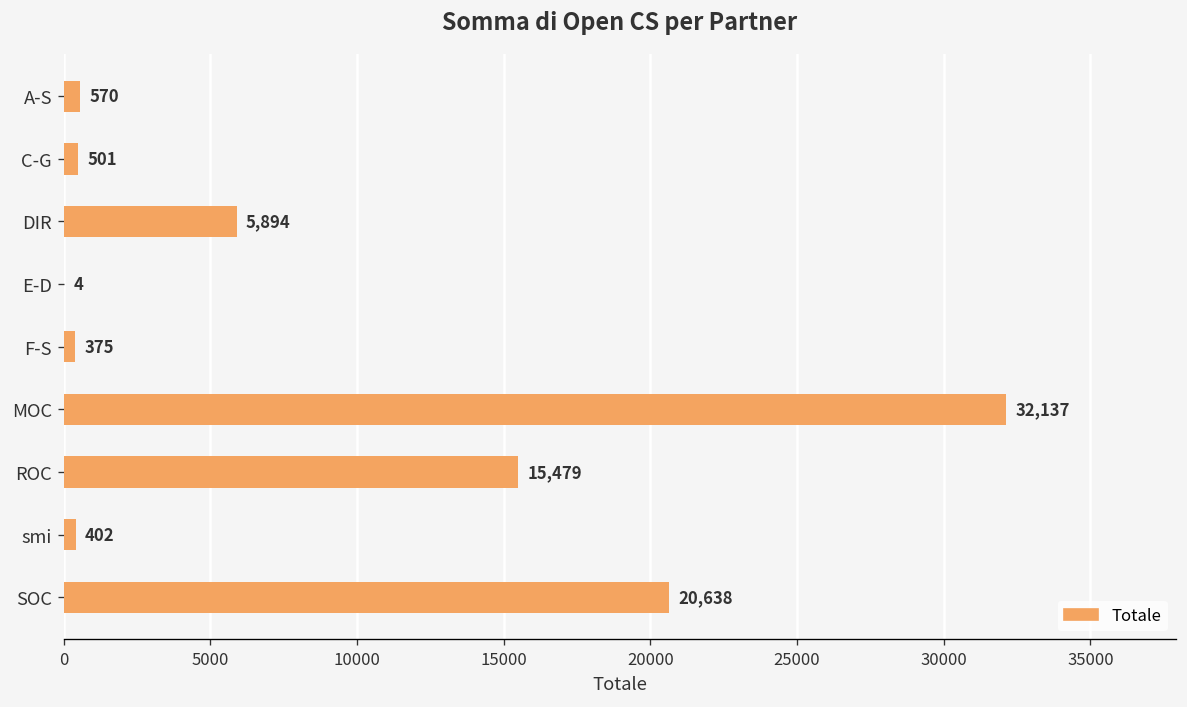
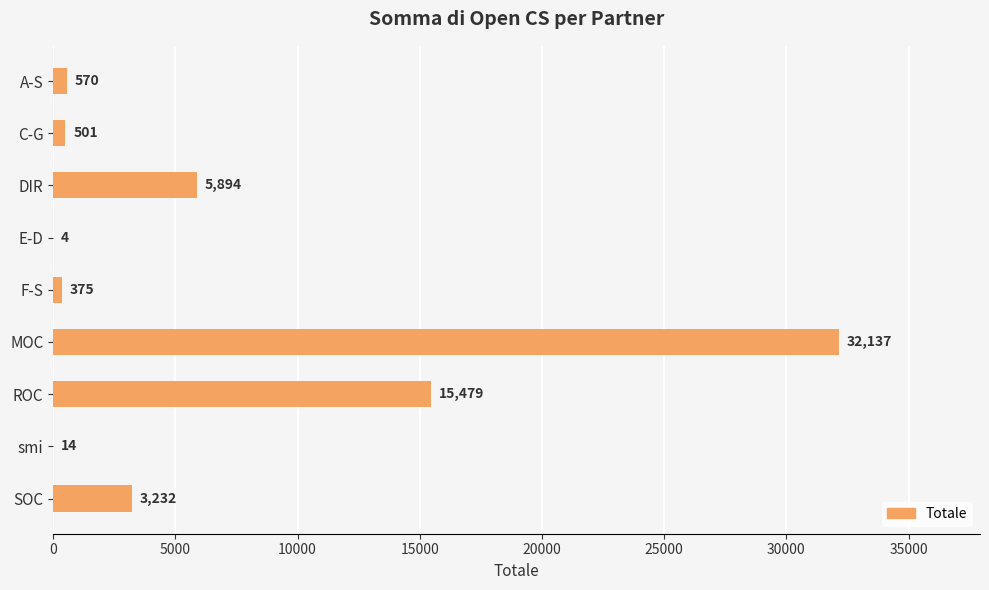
smi: 402 -> 14
SOC: 20,638 -> 3,232
